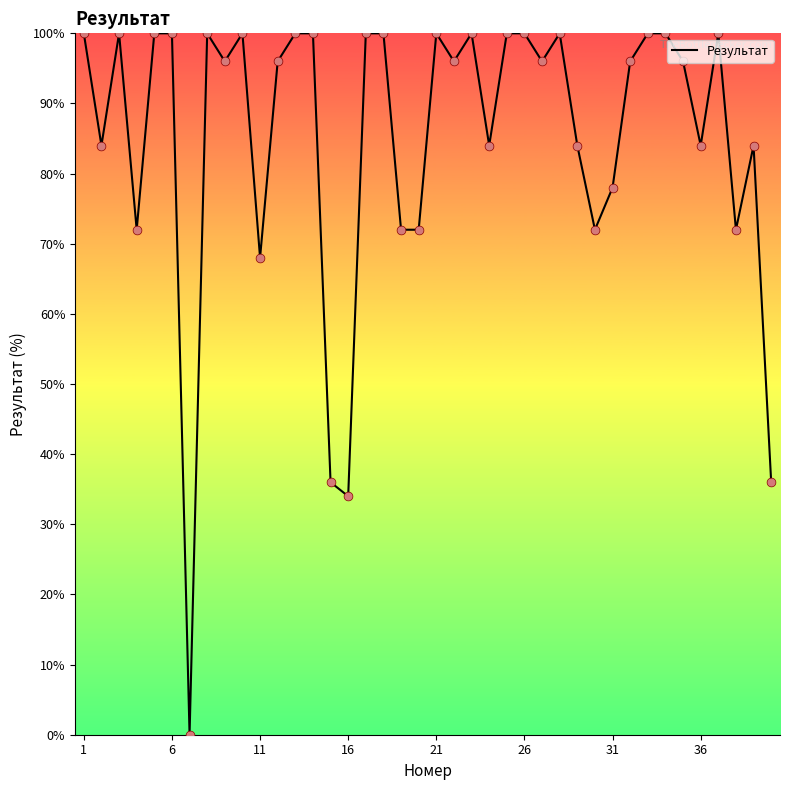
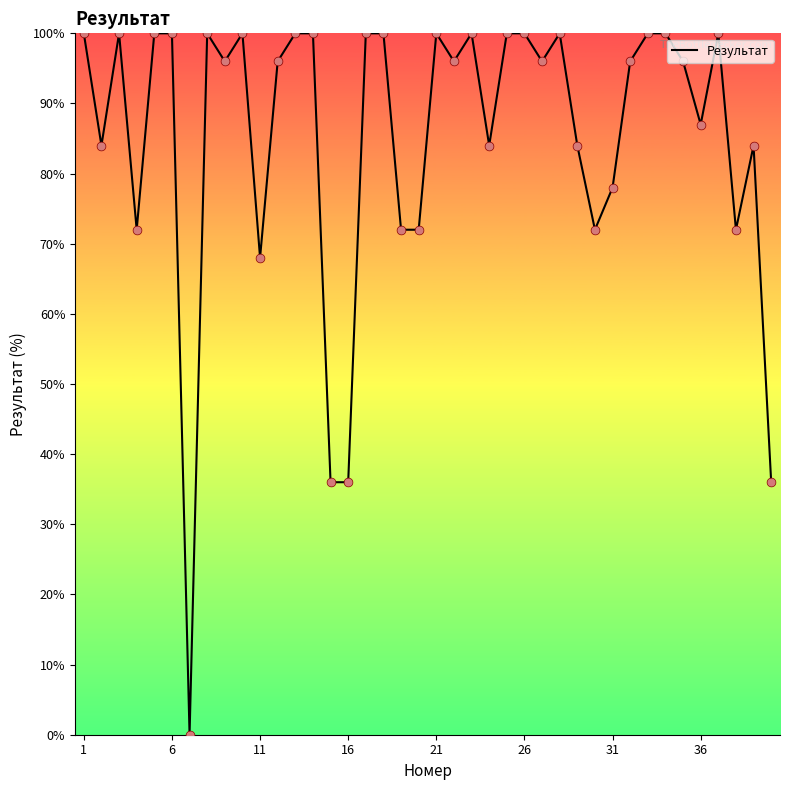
16: 34% -> 36%
36: 84% -> 87%
